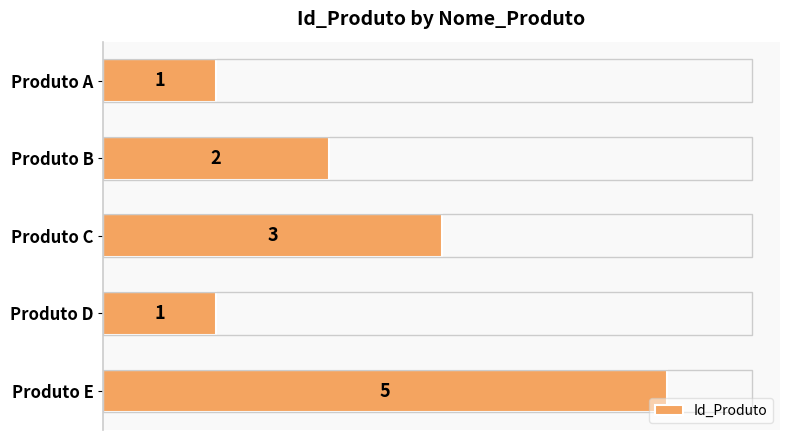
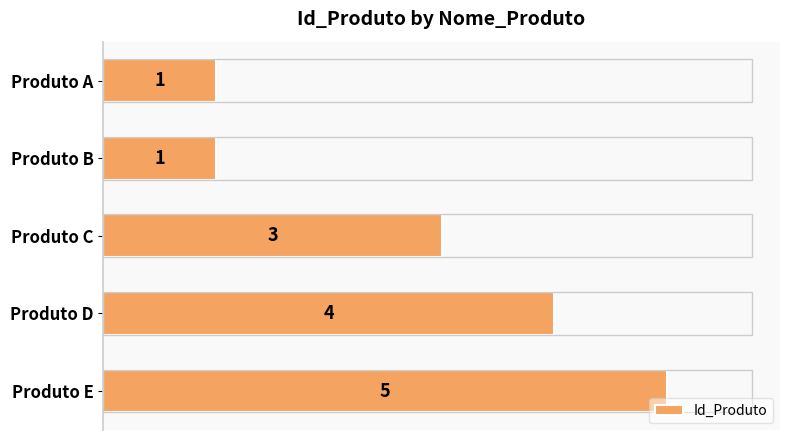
Produto B: 2 -> 1
Produto D: 1 -> 4
